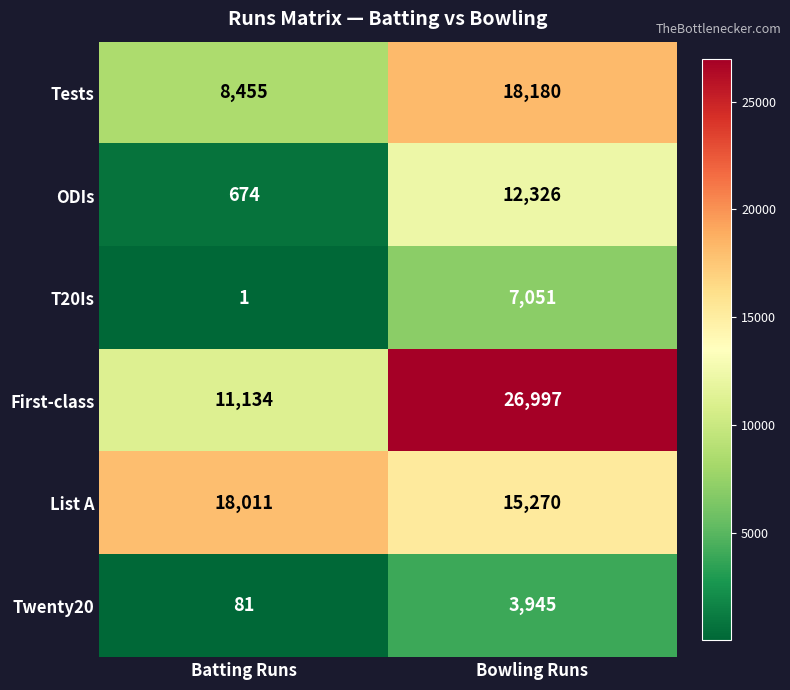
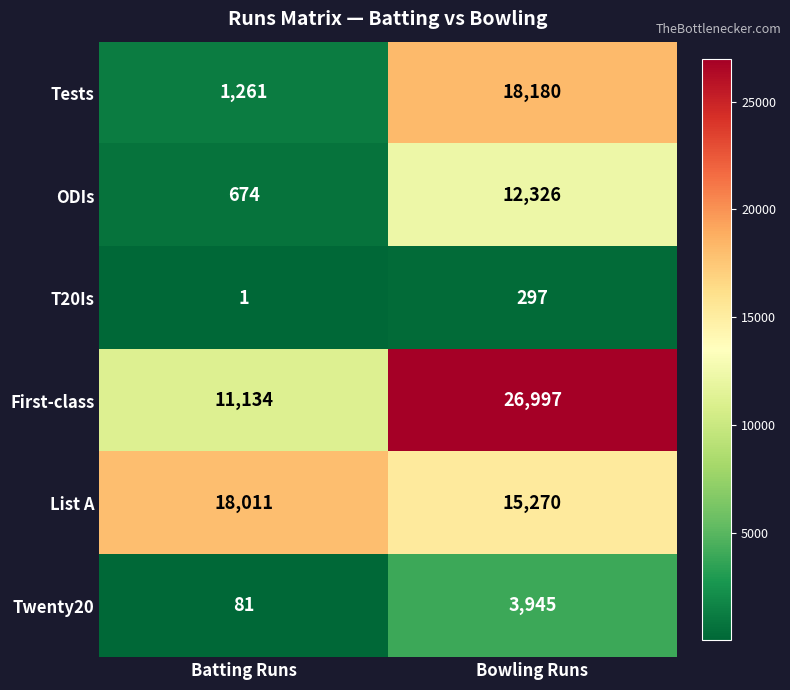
Tests, Batting Runs: 8,455 -> 1,261
T20Is, Bowling Runs: 7,051 -> 297
